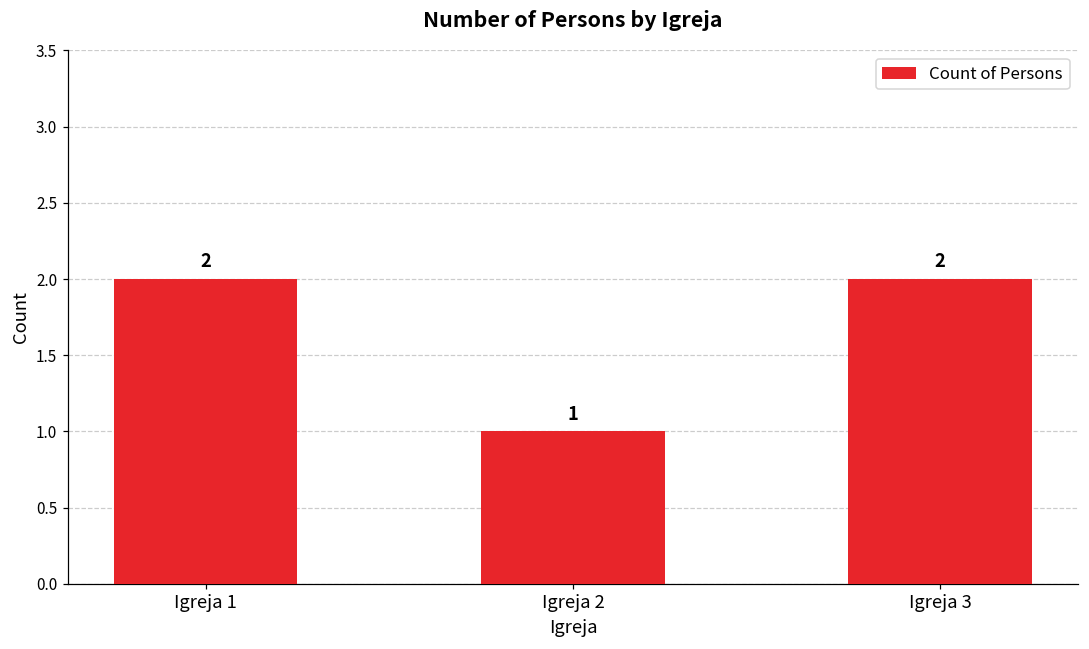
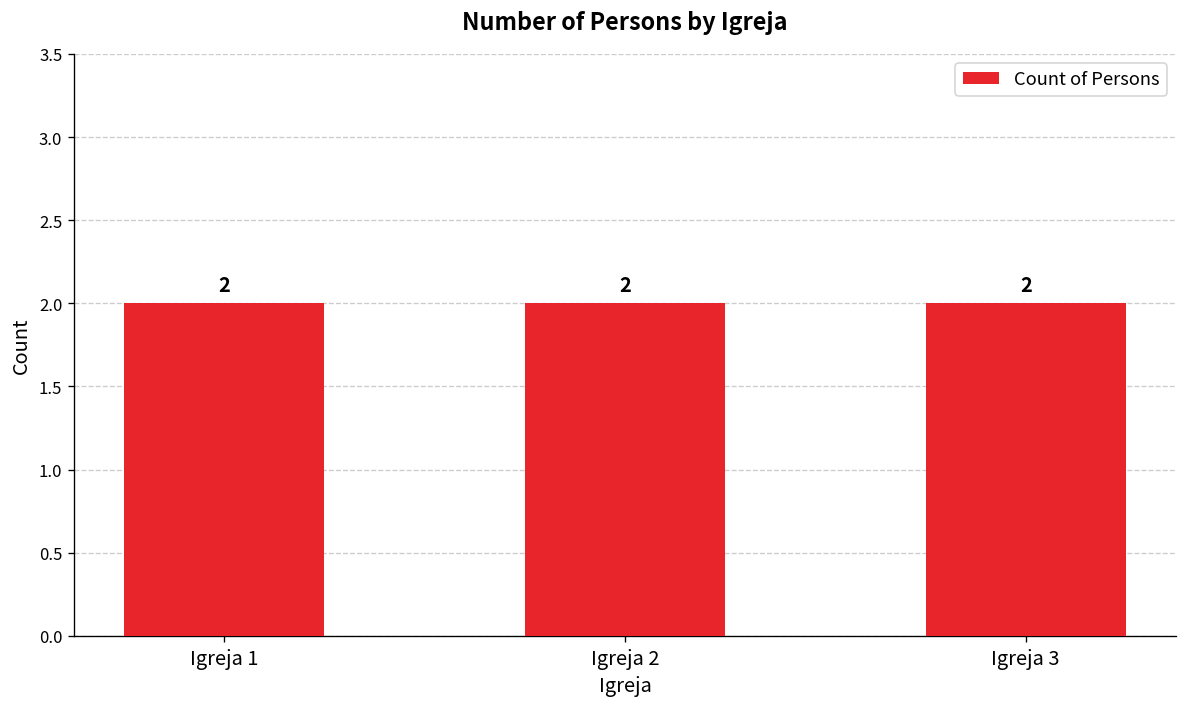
Igreja 2: 1 -> 2
